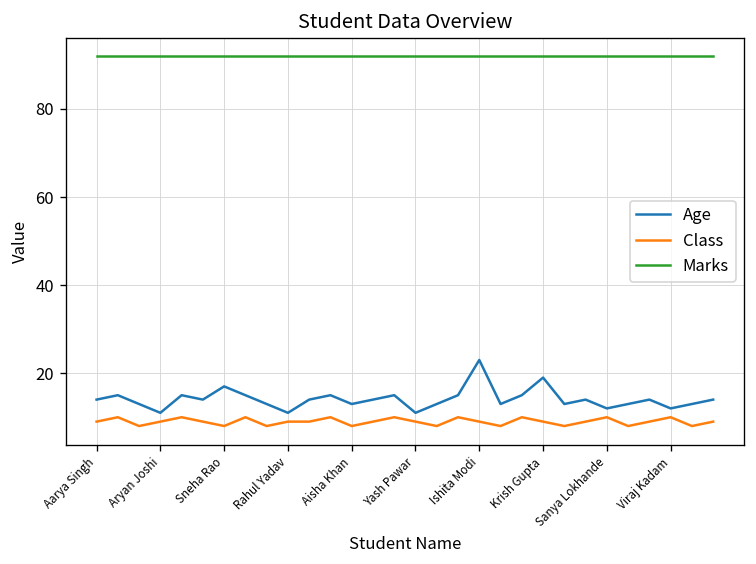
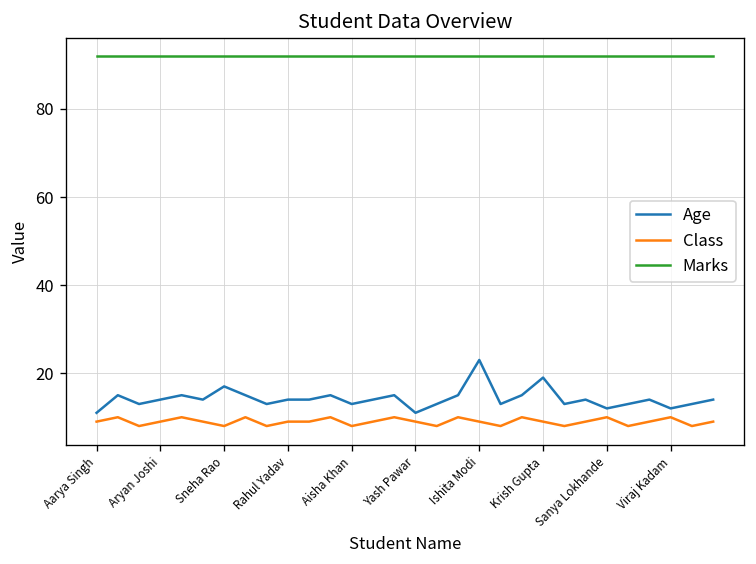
Age, Aarya Singh: 14 -> 11
Age, Aryan Joshi: 11 -> 14
Age, Rahul Yadav: 11 -> 14
